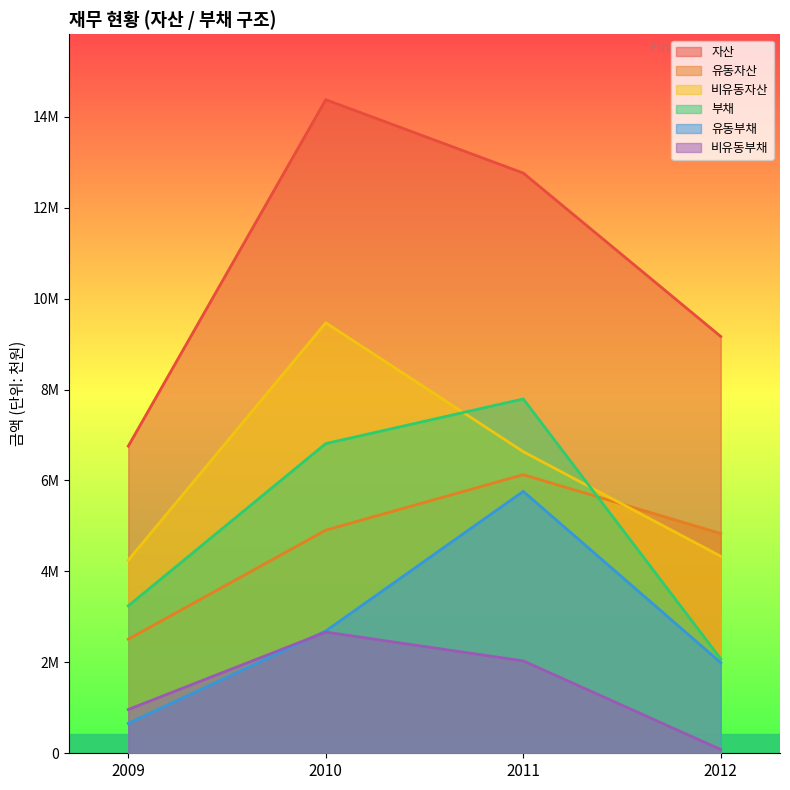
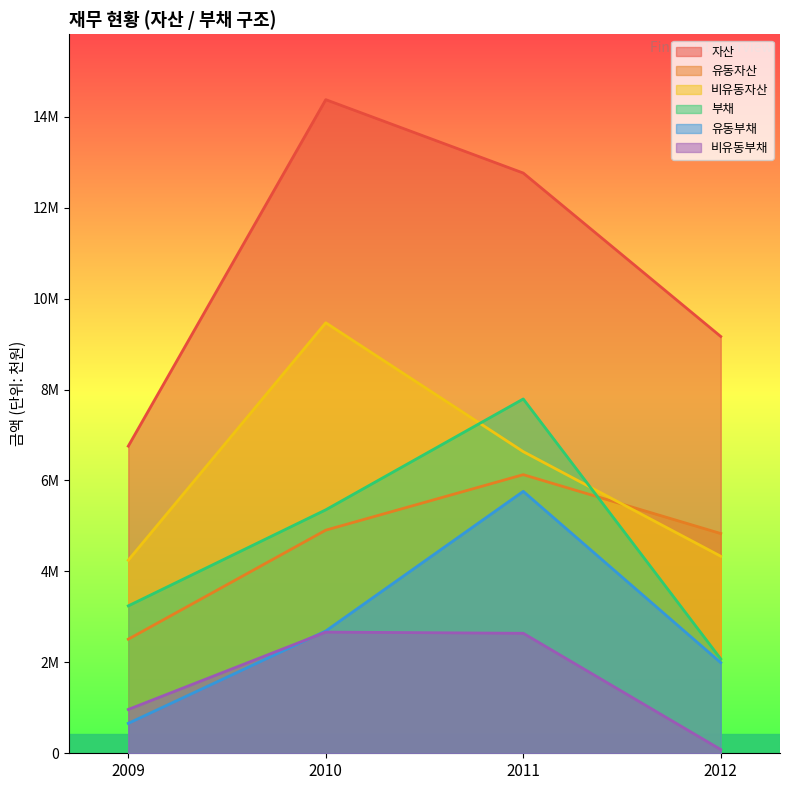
부채, 2010: 6800000 -> 5400000
비유동부채, 2011: 2000000 -> 2600000
